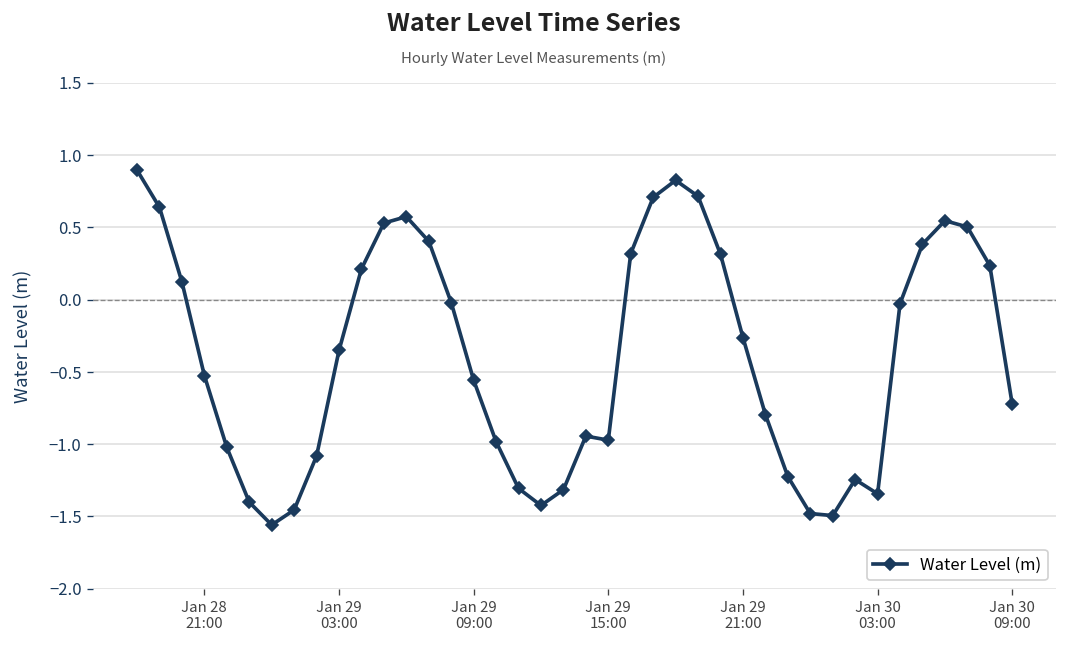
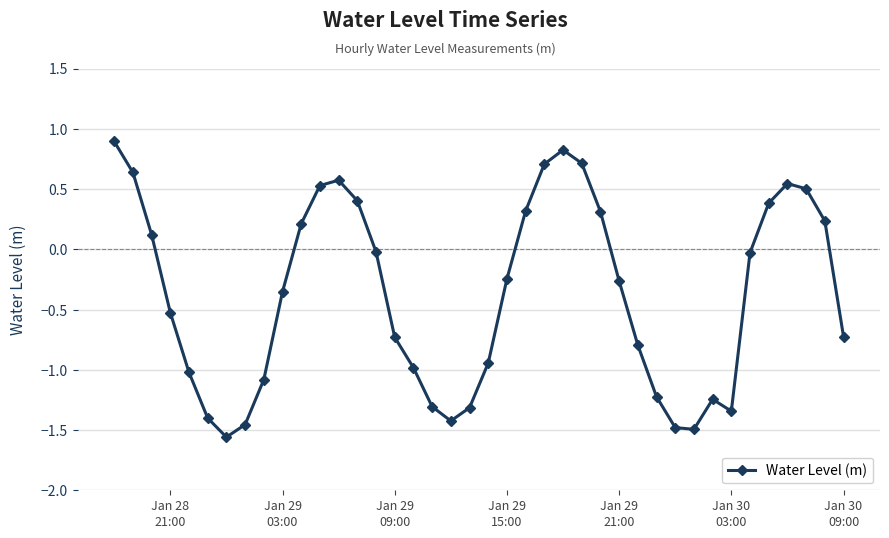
Jan 29 09:00: -0.56 -> -0.73
Jan 29 15:00: -0.97 -> -0.25
